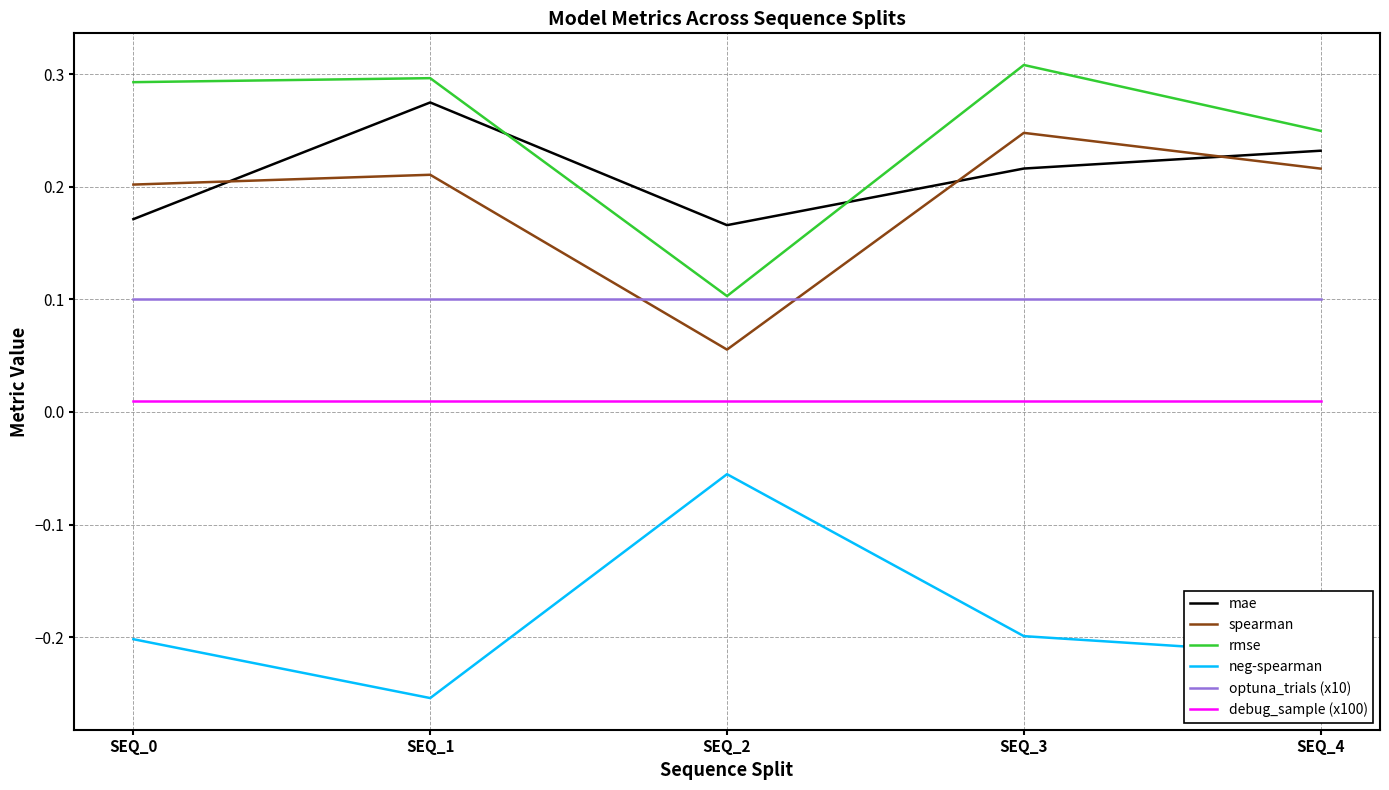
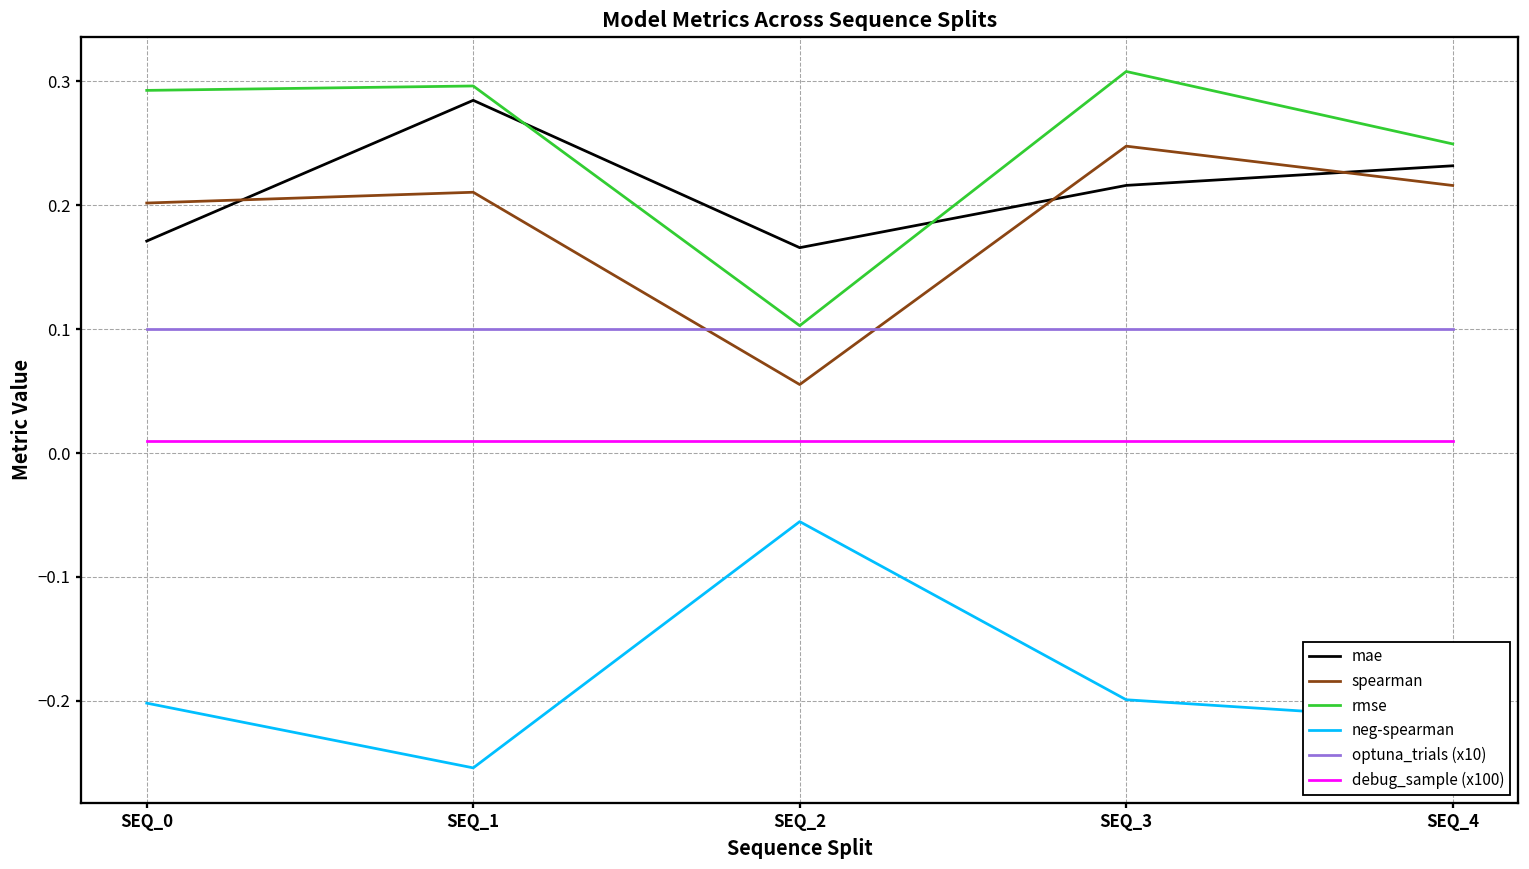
mae, SEQ_1: 0.275 -> 0.285
